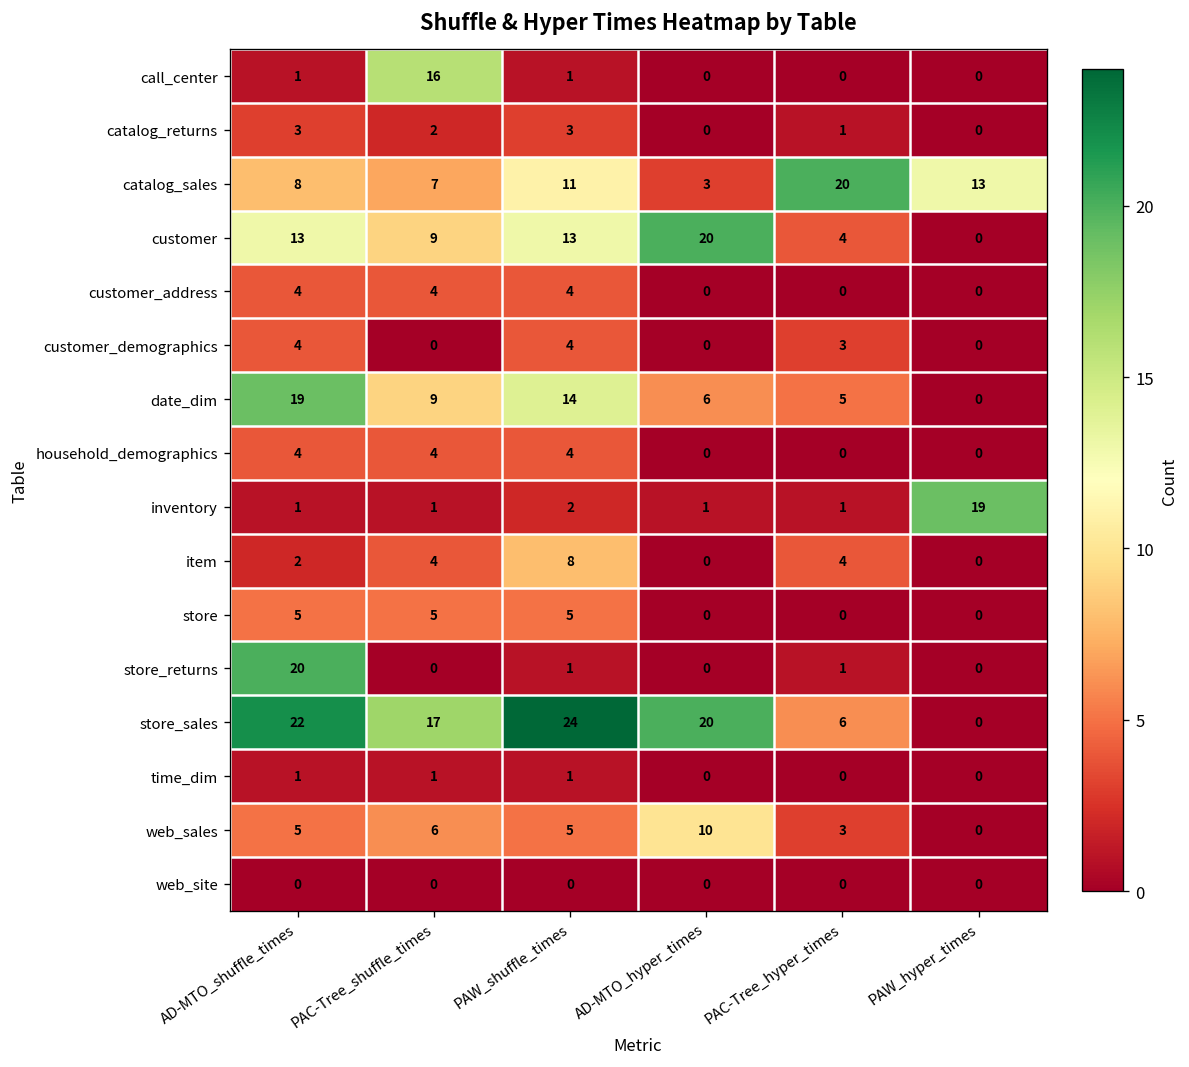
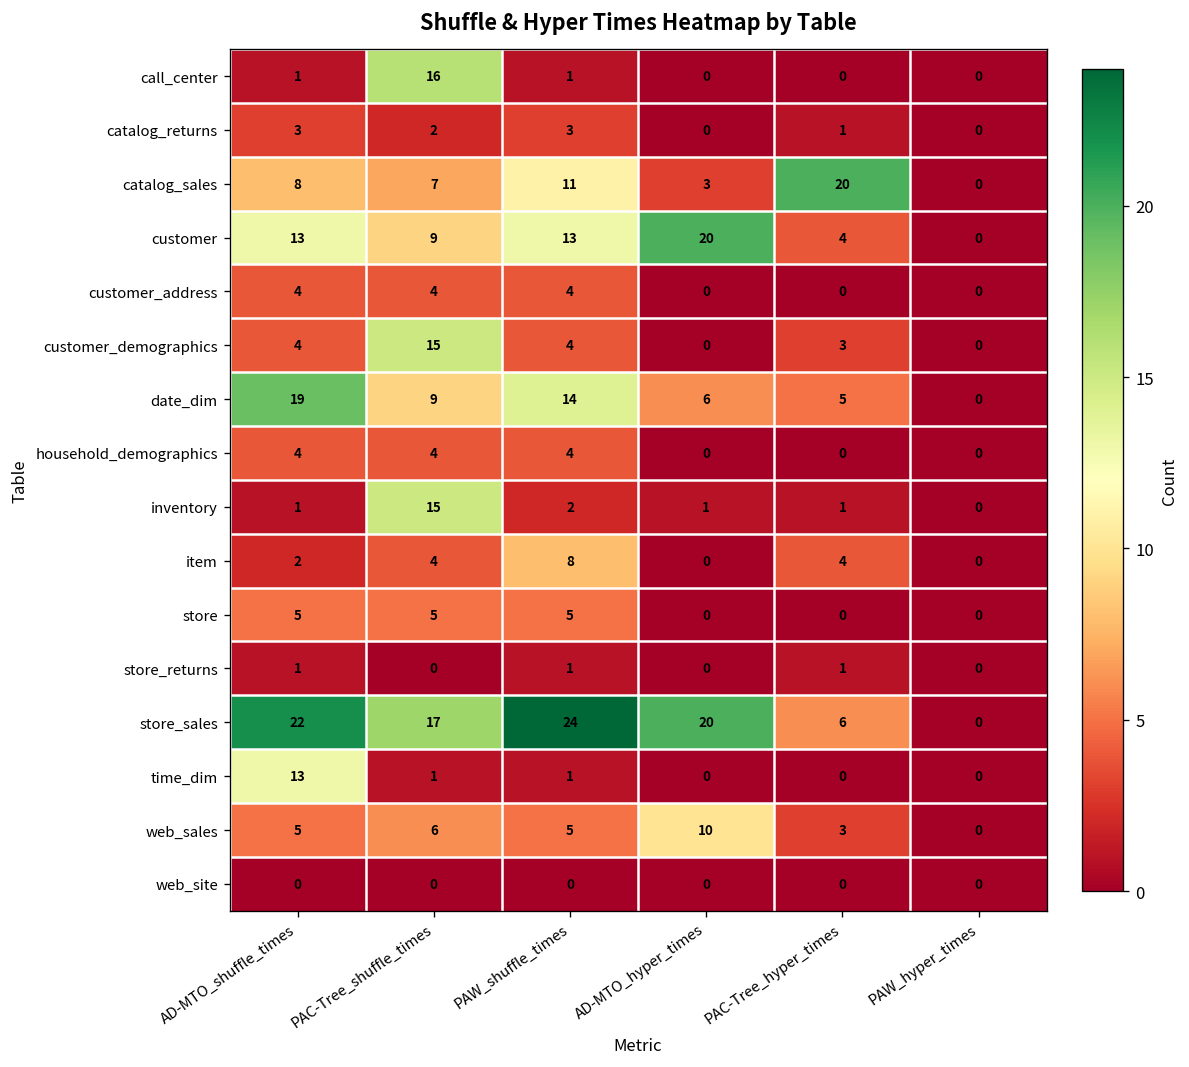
catalog_sales, PAW_hyper_times: 13 -> 0
customer_demographics, PAC-Tree_shuffle_times: 0 -> 15
inventory, PAC-Tree_shuffle_times: 1 -> 15
inventory, PAW_hyper_times: 19 -> 0
store_returns, AD-MTO_shuffle_times: 20 -> 1
time_dim, AD-MTO_shuffle_times: 1 -> 13
